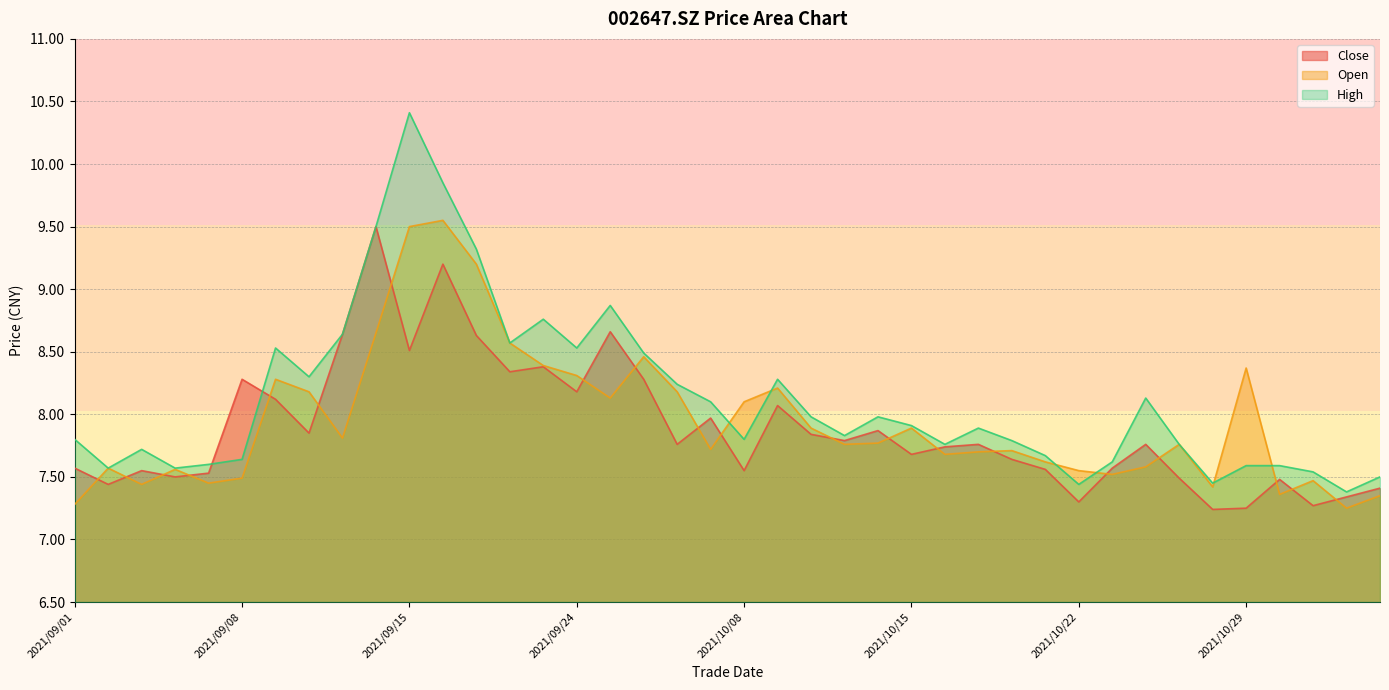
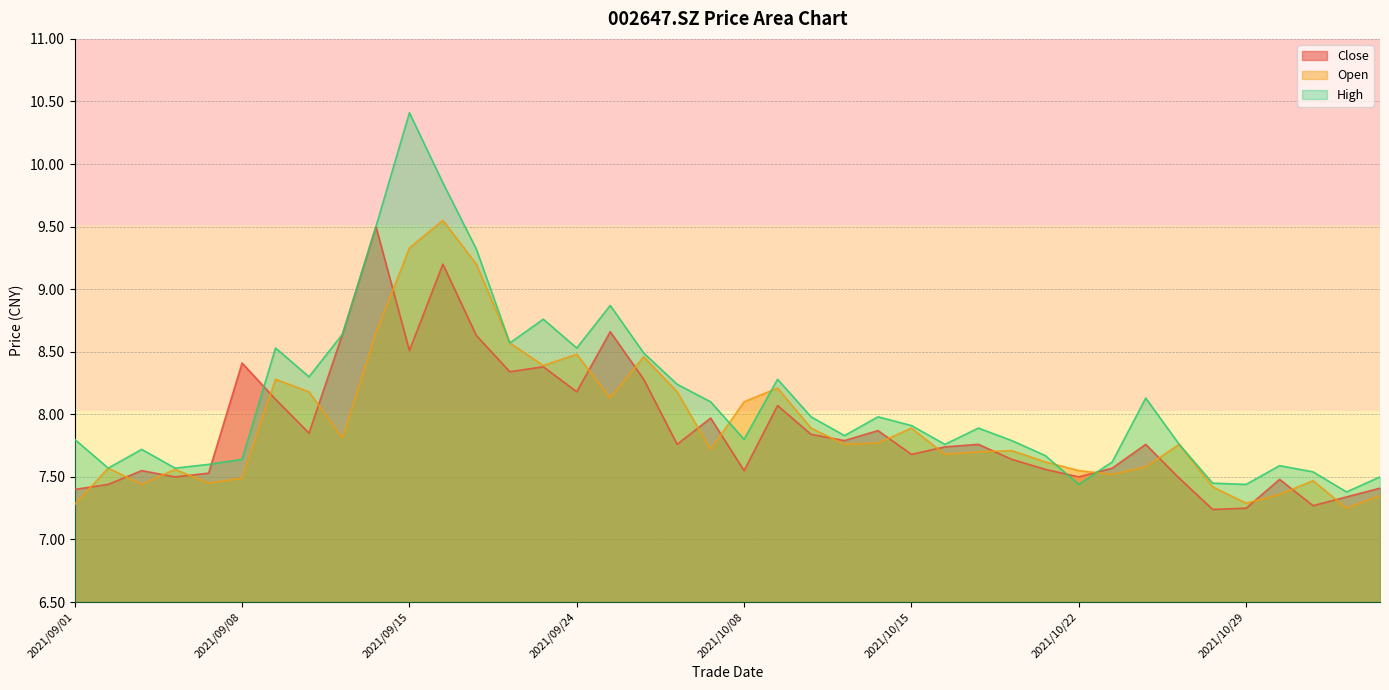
Close, 2021/09/01: 7.57 -> 7.40
Close, 2021/09/08: 8.28 -> 8.41
Open, 2021/09/15: 9.50 -> 9.33
Open, 2021/09/24: 8.31 -> 8.48
Close, 2021/10/22: 7.3 -> 7.5
Open, 2021/10/29: 8.37 -> 7.29
High, 2021/10/29: 7.59 -> 7.44
